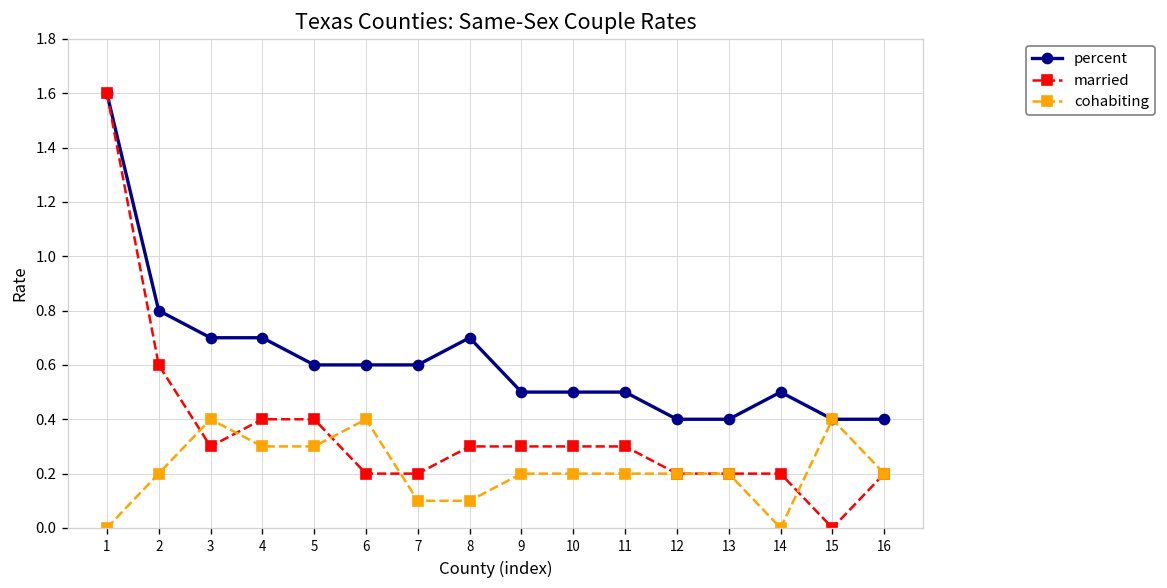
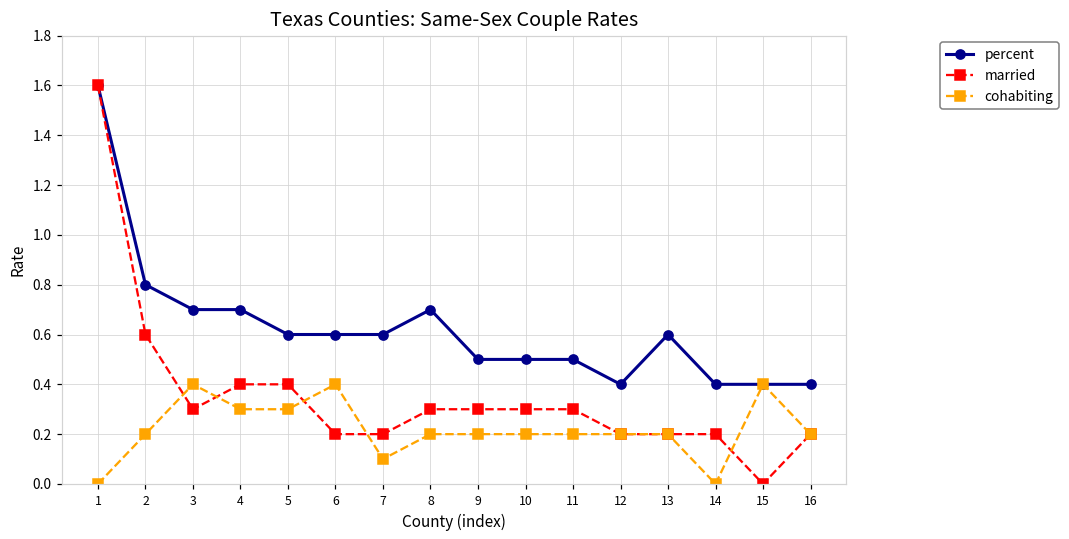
cohabiting, 8: 0.1 -> 0.2
percent, 13: 0.4 -> 0.6
percent, 14: 0.5 -> 0.4
